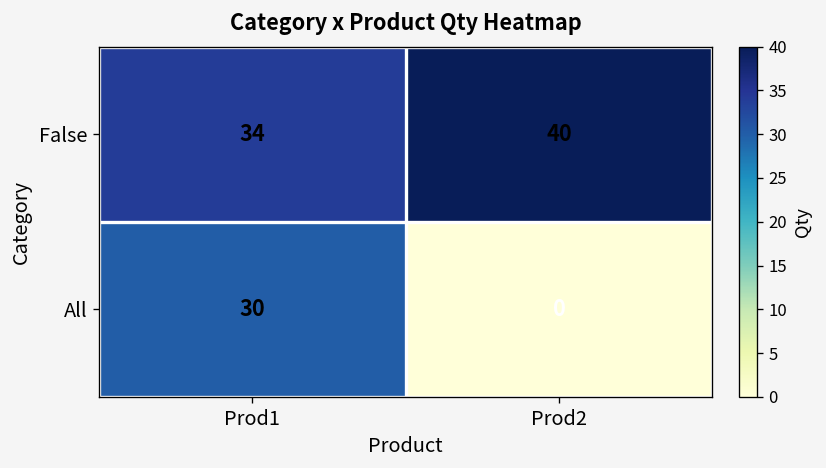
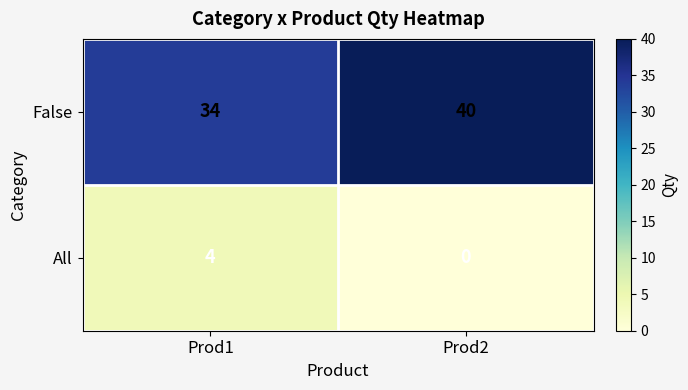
All, Prod1: 30 -> 4
